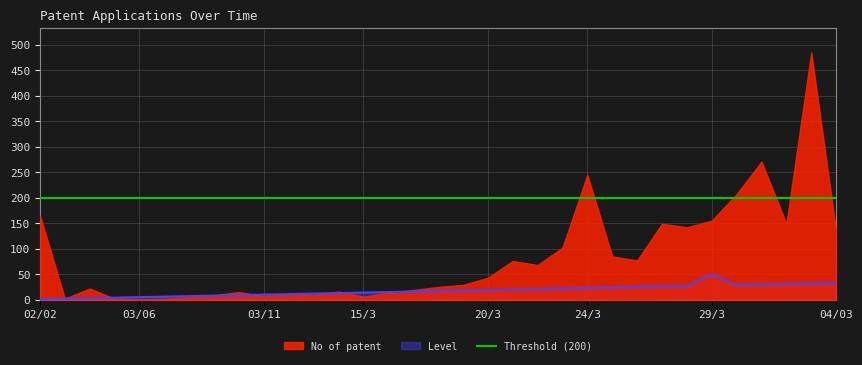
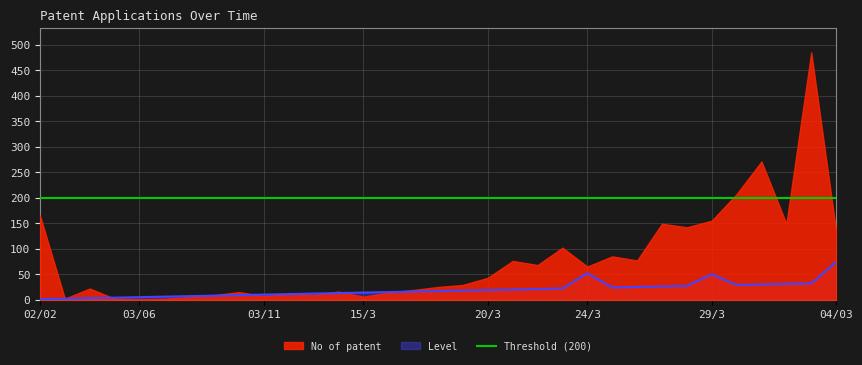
No of patent, 24/3: 250 -> 70
Level, 24/3: 20 -> 50
Level, 04/03: 30 -> 70
